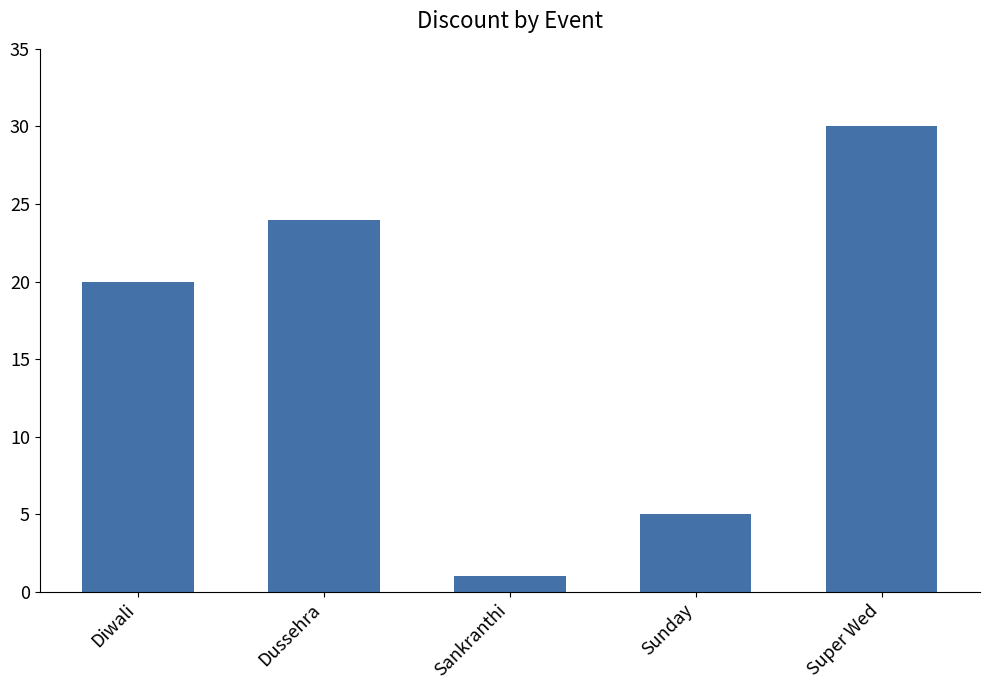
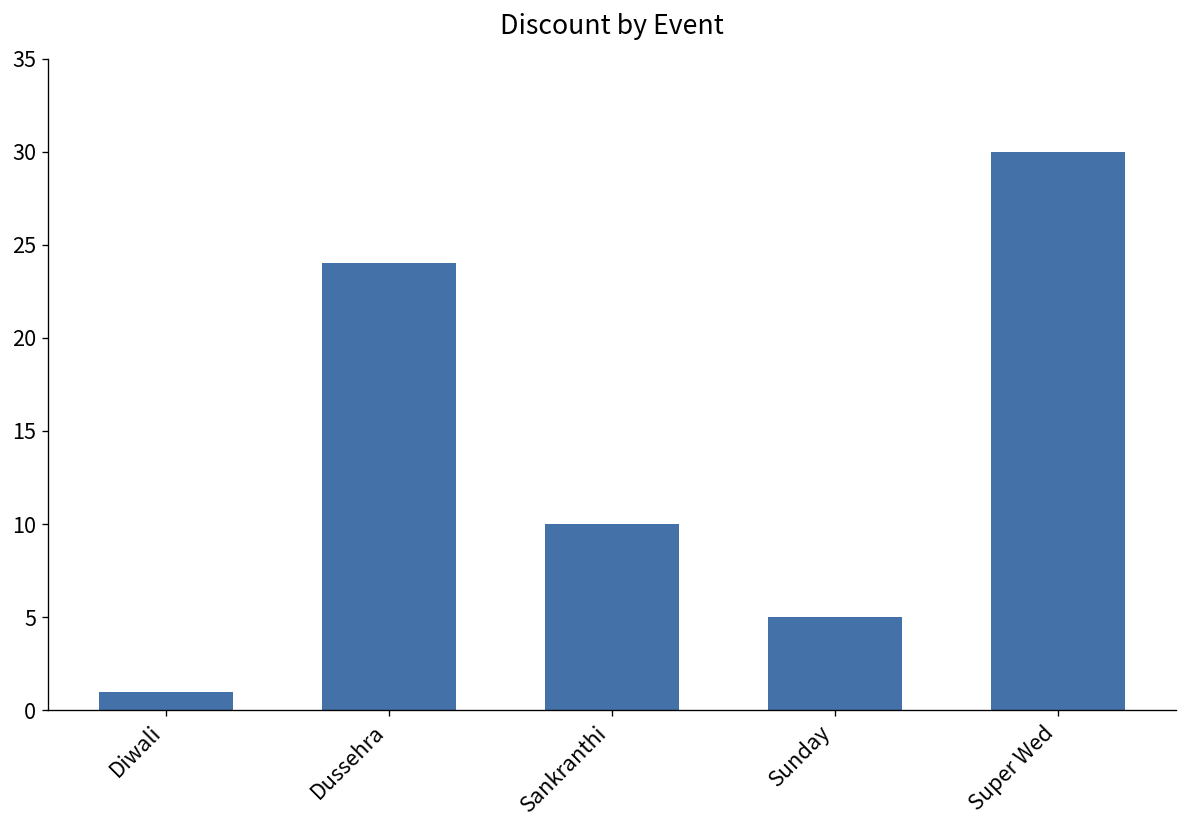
Diwali: 20 -> 1
Sankranthi: 1 -> 10
